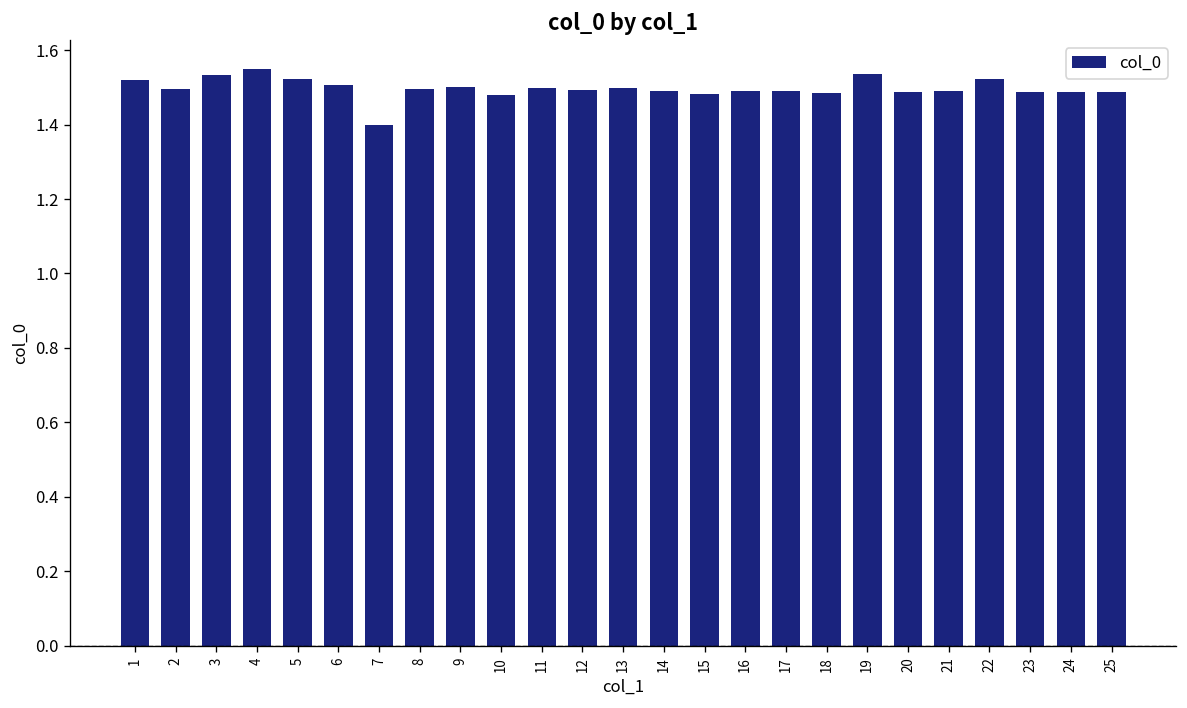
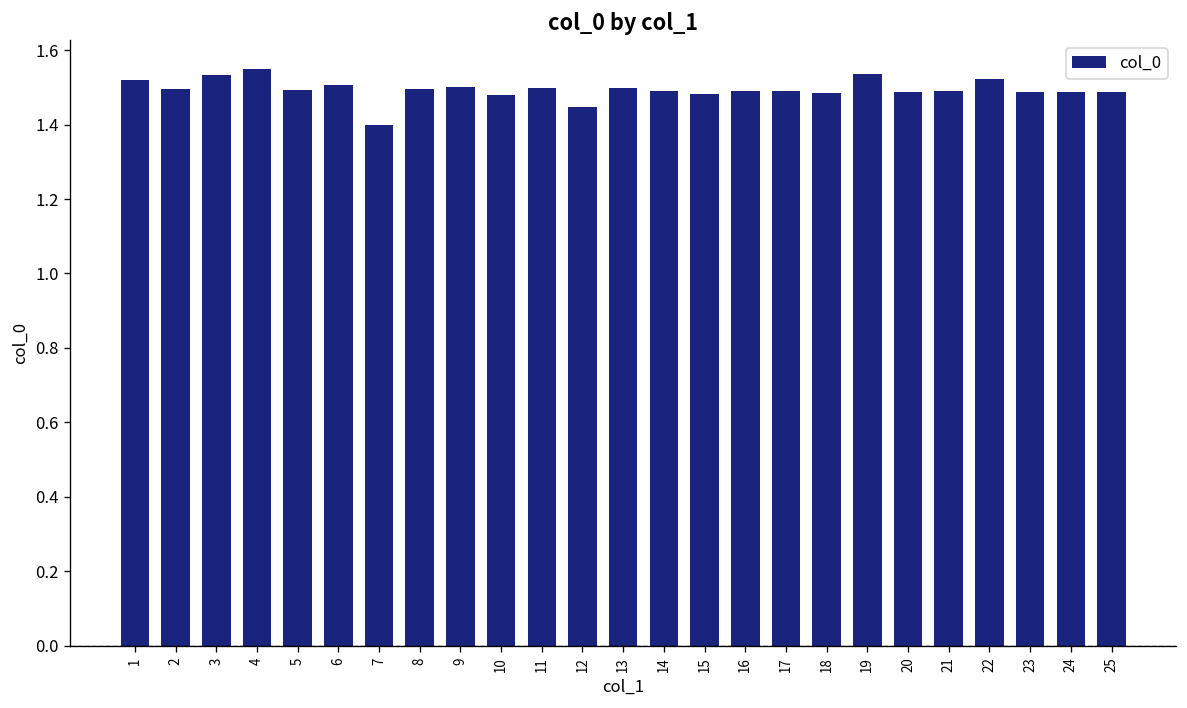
5: 1.52 -> 1.49
12: 1.49 -> 1.45
